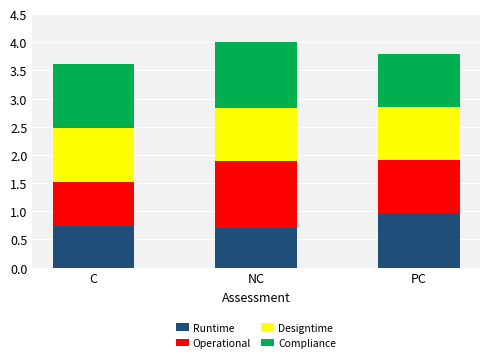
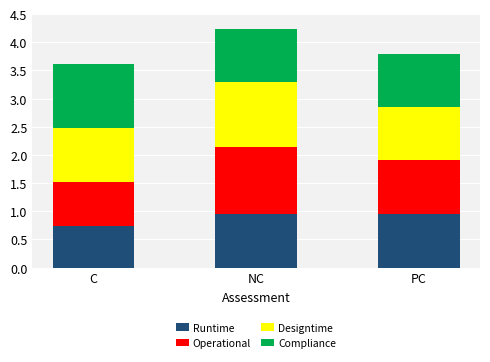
Runtime, NC: 0.7 -> 1.0
Designtime, NC: 0.9 -> 1.1
Compliance, NC: 1.2 -> 0.9
